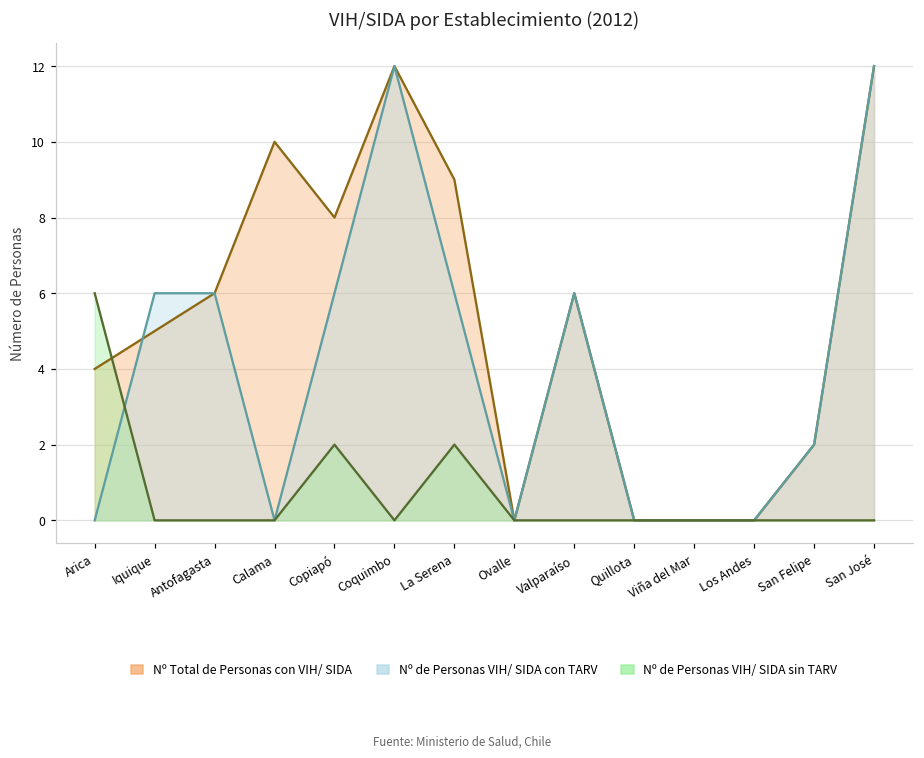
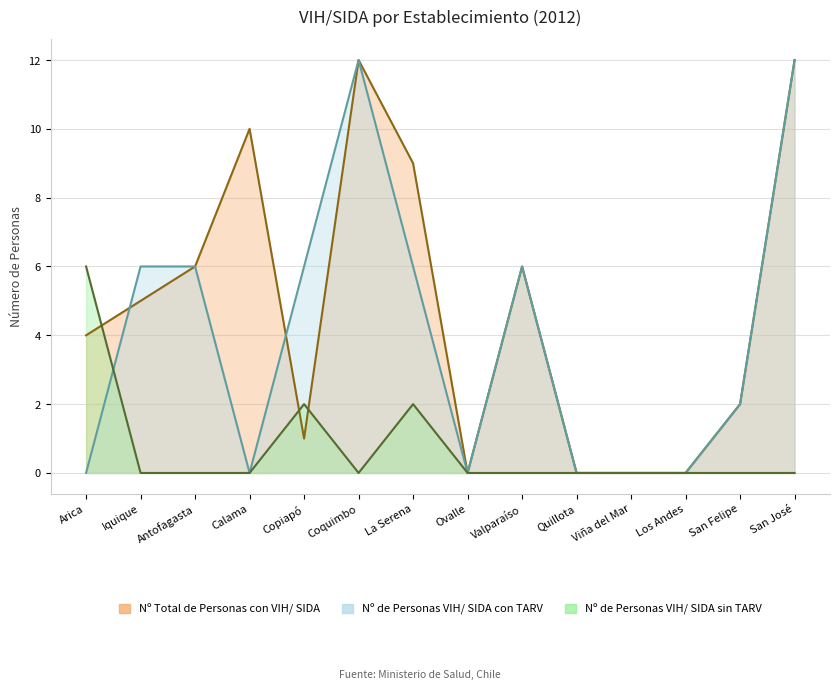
Nº Total de Personas con VIH/ SIDA, Copiapó: 8 -> 1
